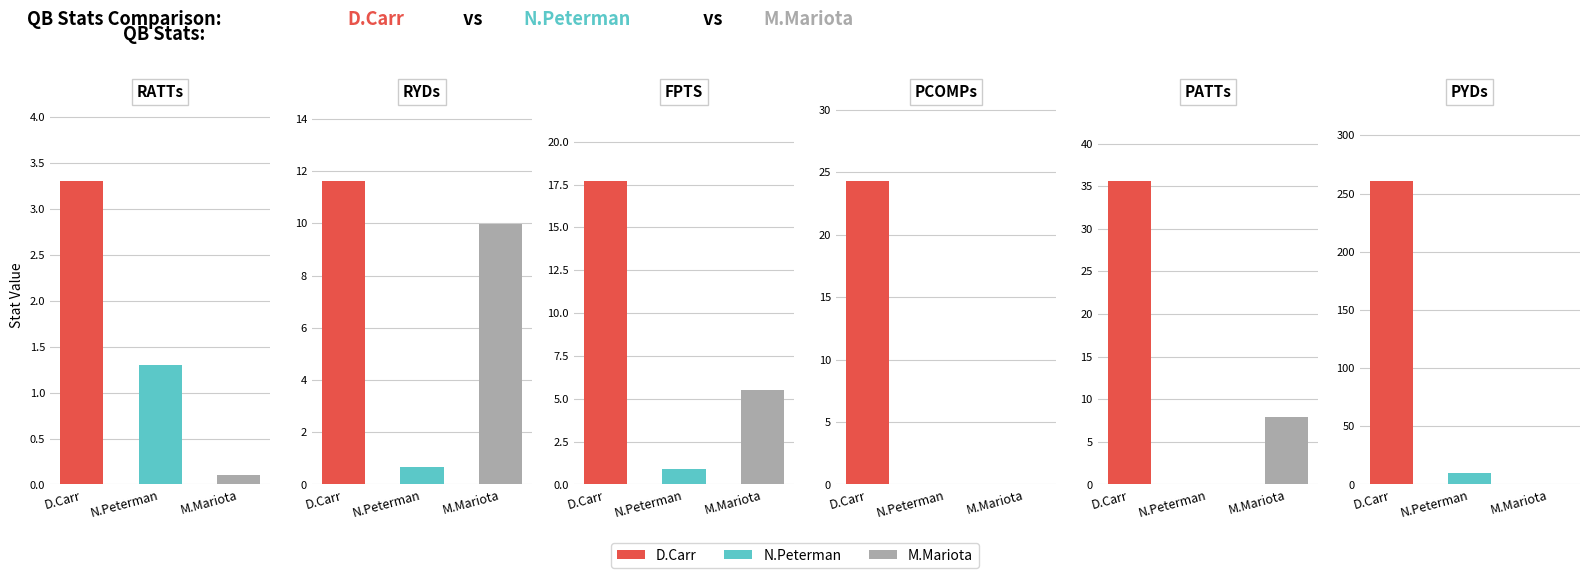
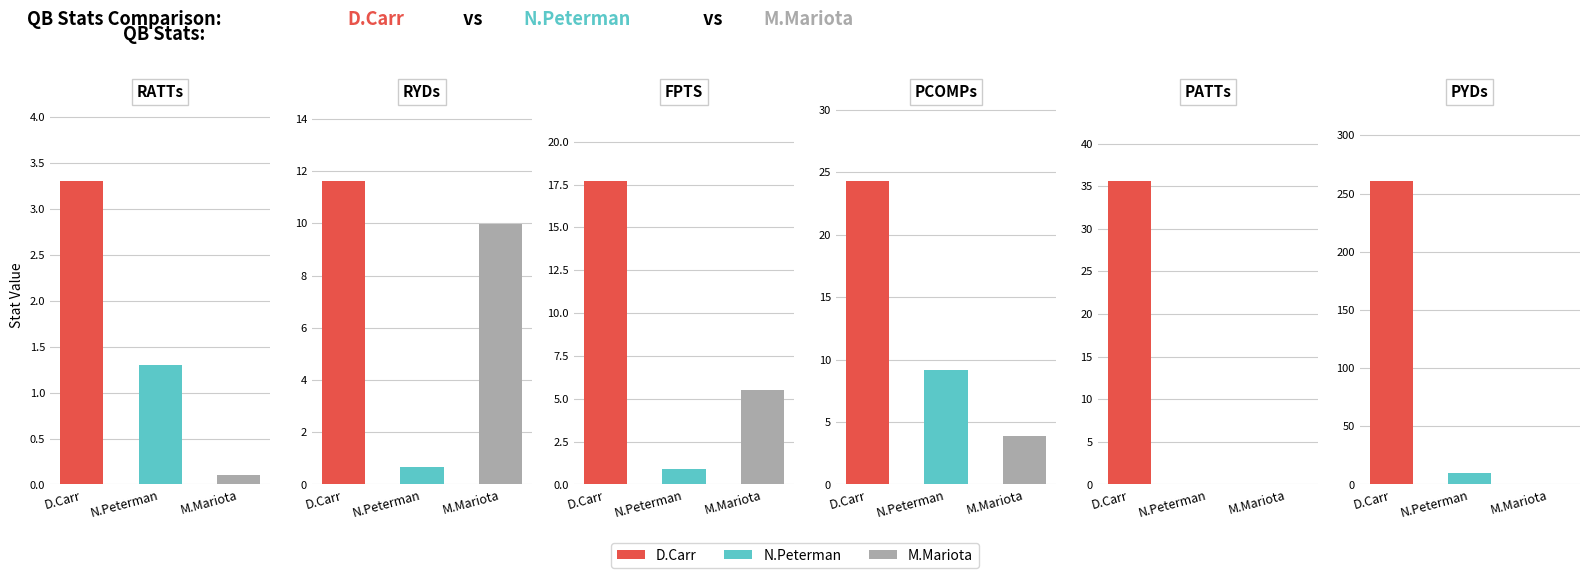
PCOMPs, N.Peterman: 0.0 -> 9.2
PCOMPs, M.Mariota: 0.0 -> 3.9
PATTs, M.Mariota: 8 -> 0
